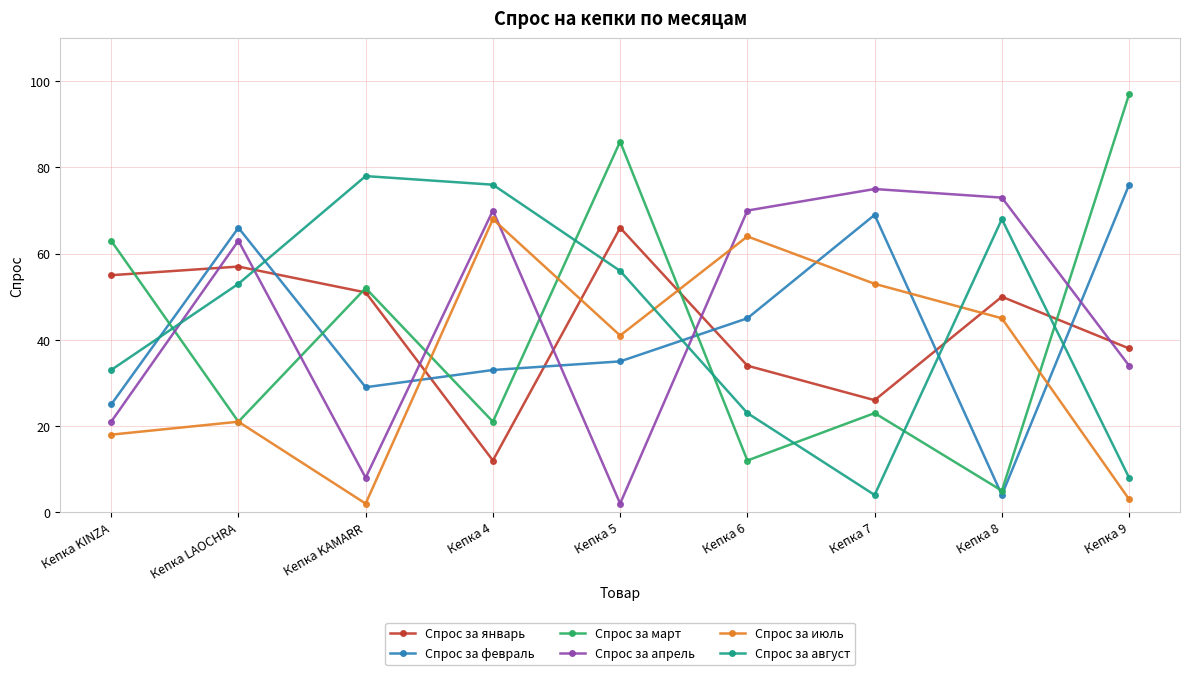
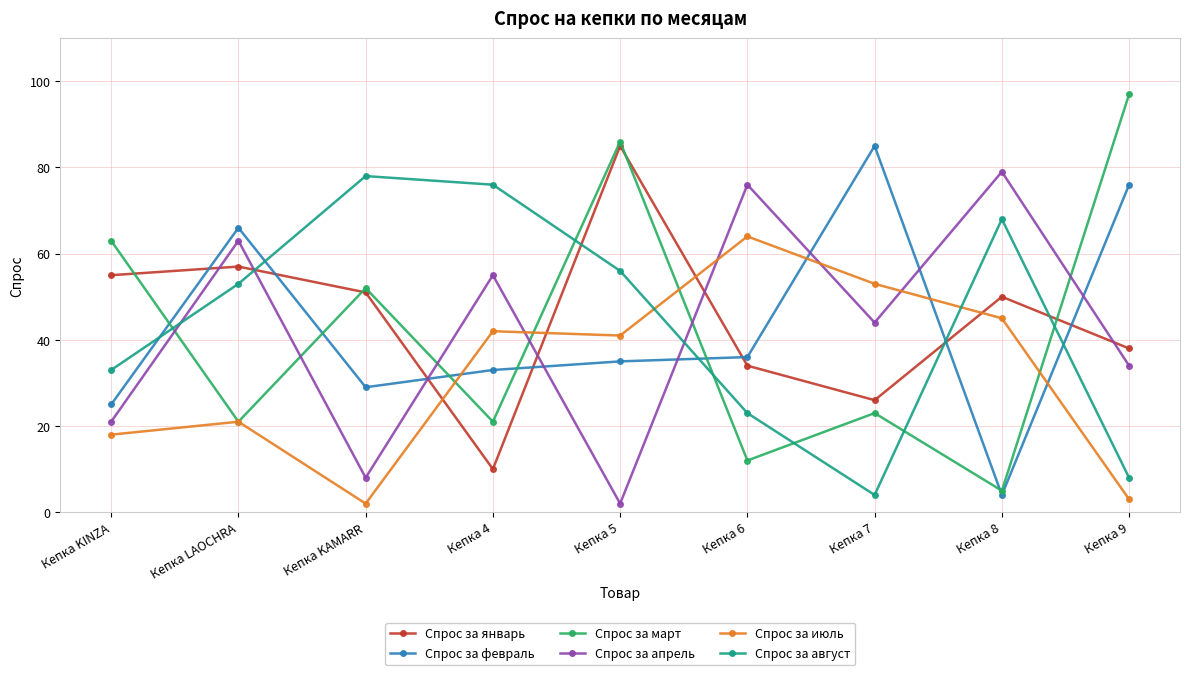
Спрос за январь, Кепка 4: 12 -> 10
Спрос за апрель, Кепка 4: 70 -> 55
Спрос за июль, Кепка 4: 68 -> 42
Спрос за январь, Кепка 5: 66 -> 85
Спрос за февраль, Кепка 6: 45 -> 36
Спрос за апрель, Кепка 6: 70 -> 76
Спрос за февраль, Кепка 7: 69 -> 85
Спрос за апрель, Кепка 7: 75 -> 44
Спрос за апрель, Кепка 8: 73 -> 79
